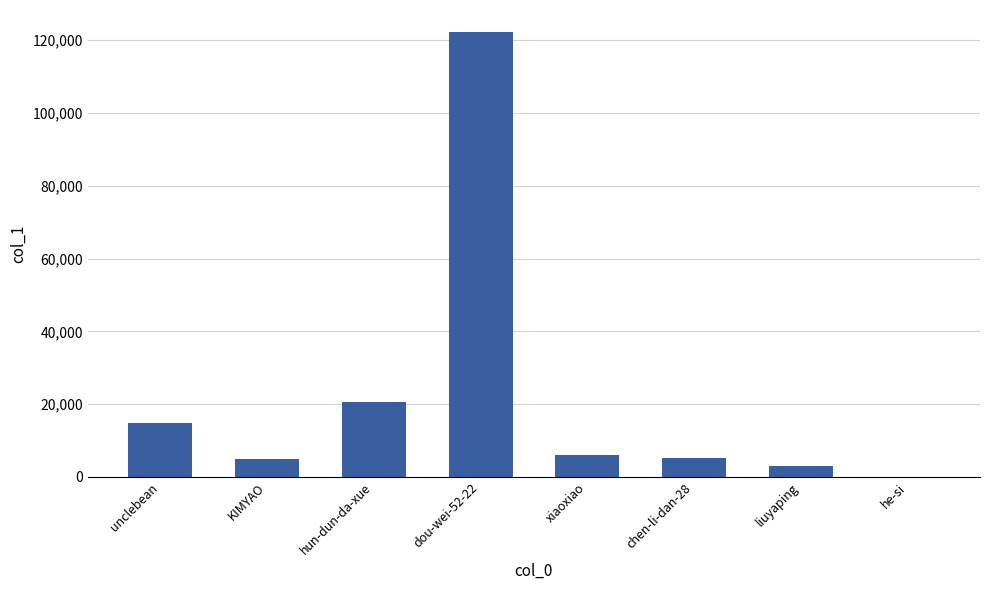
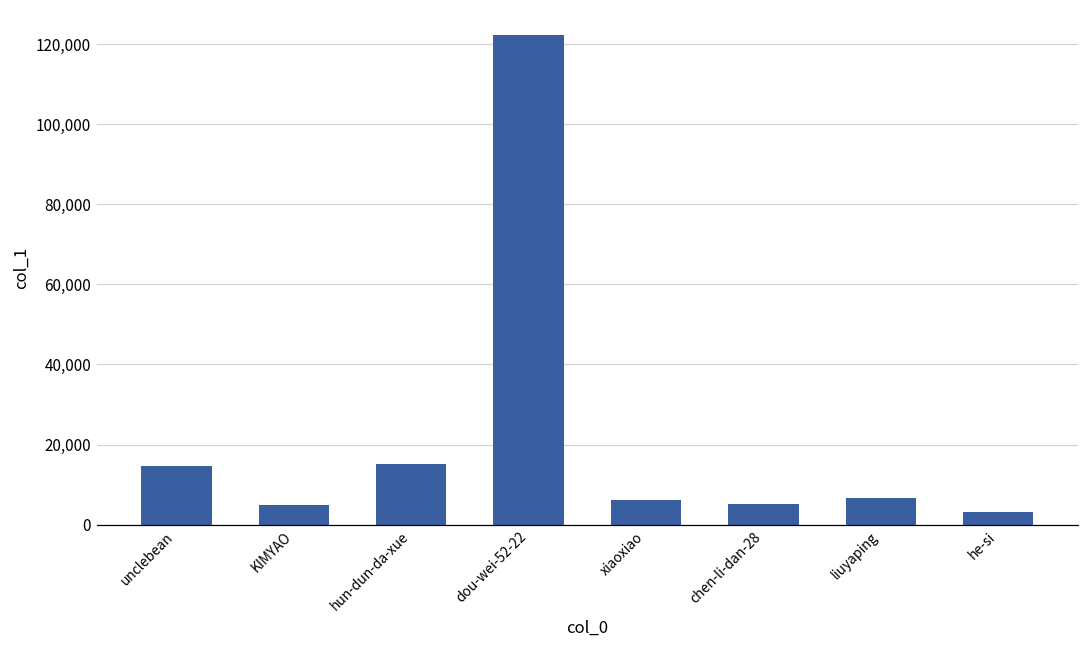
hun-dun-da-xue: 21,000 -> 15,000
liuyaping: 3,000 -> 7,000
he-si: 0 -> 3,000
